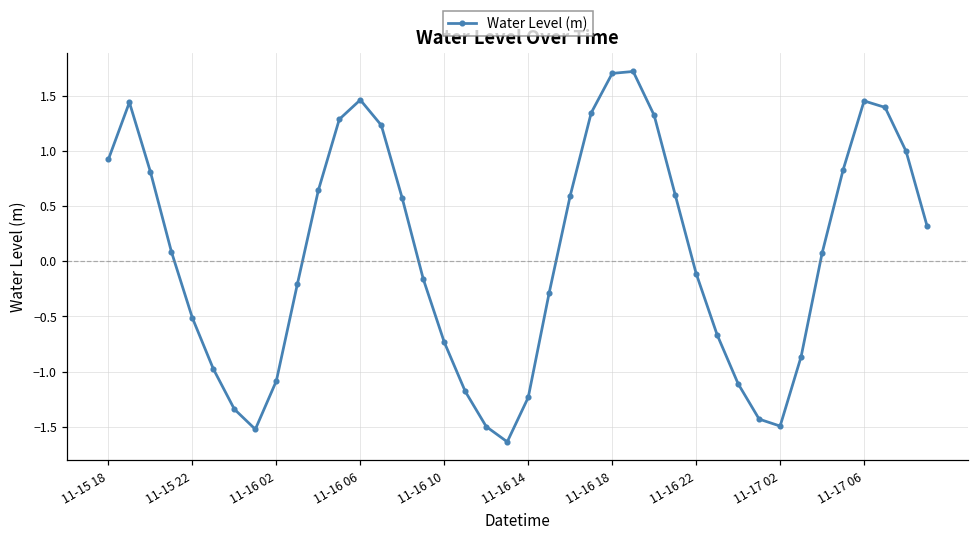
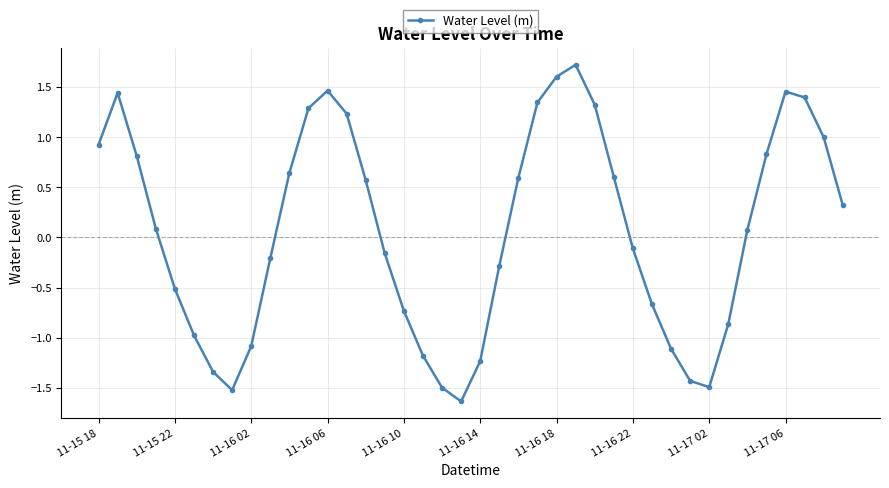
11-16 18: 1.71 -> 1.61
